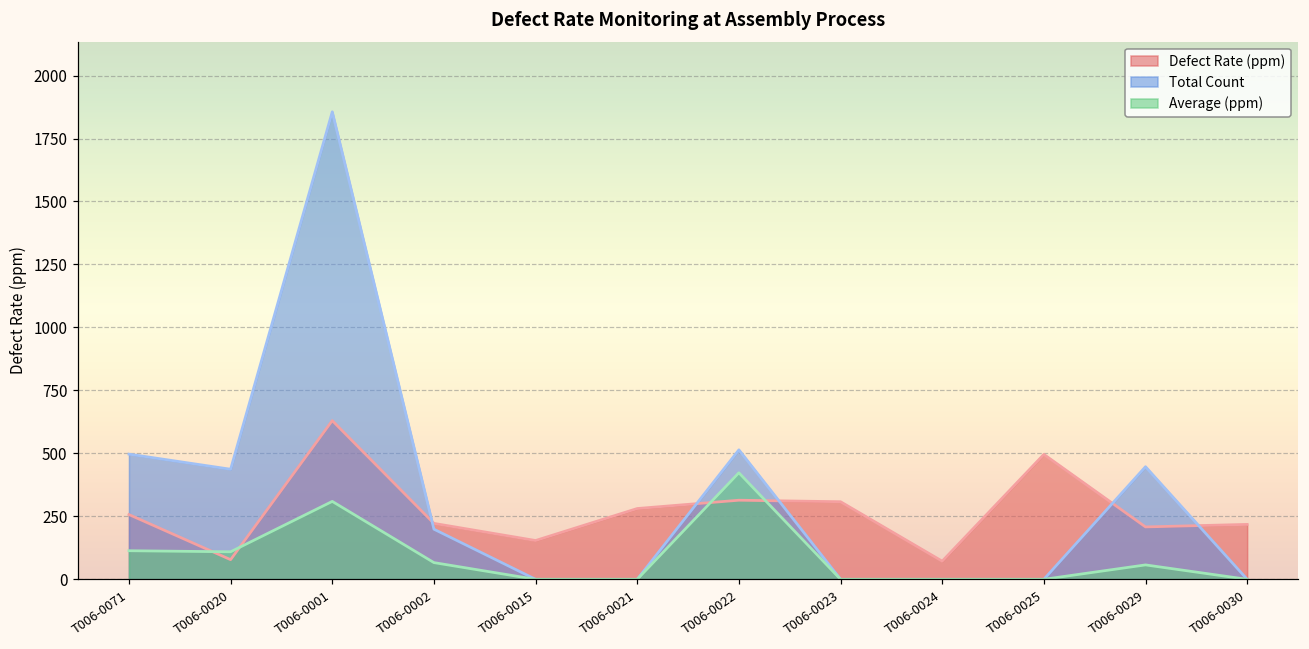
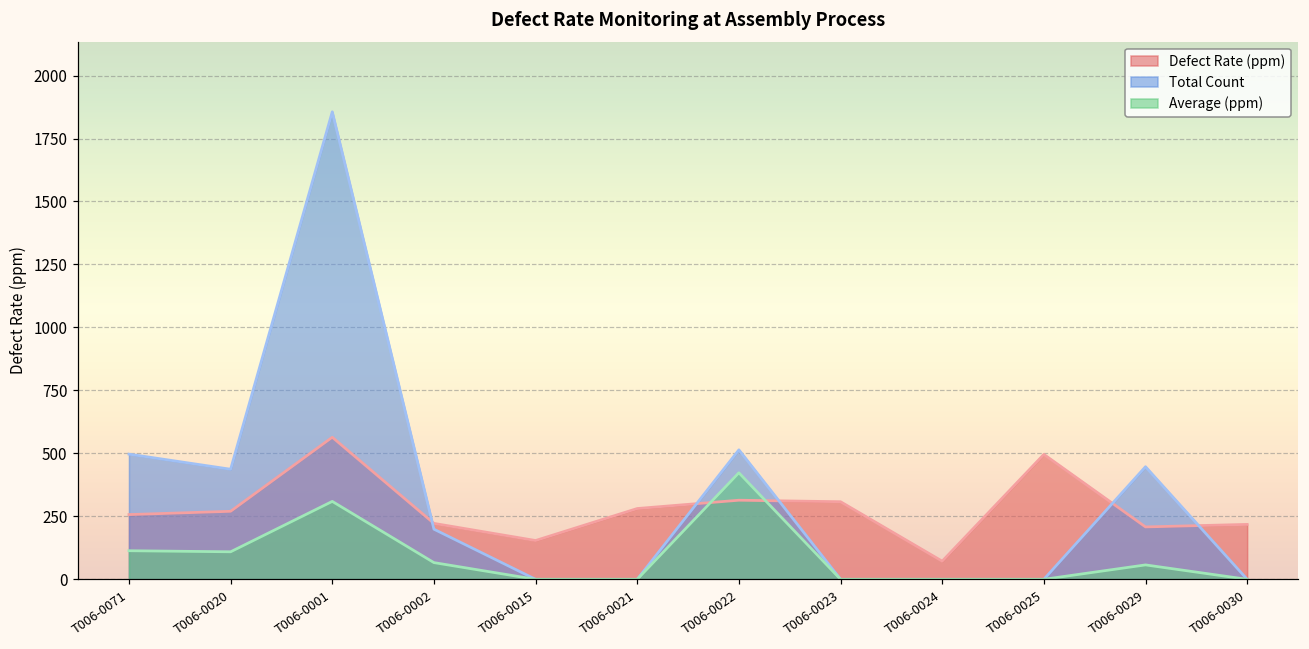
Defect Rate (ppm), T006-0020: 80 -> 270
Defect Rate (ppm), T006-0001: 630 -> 560
